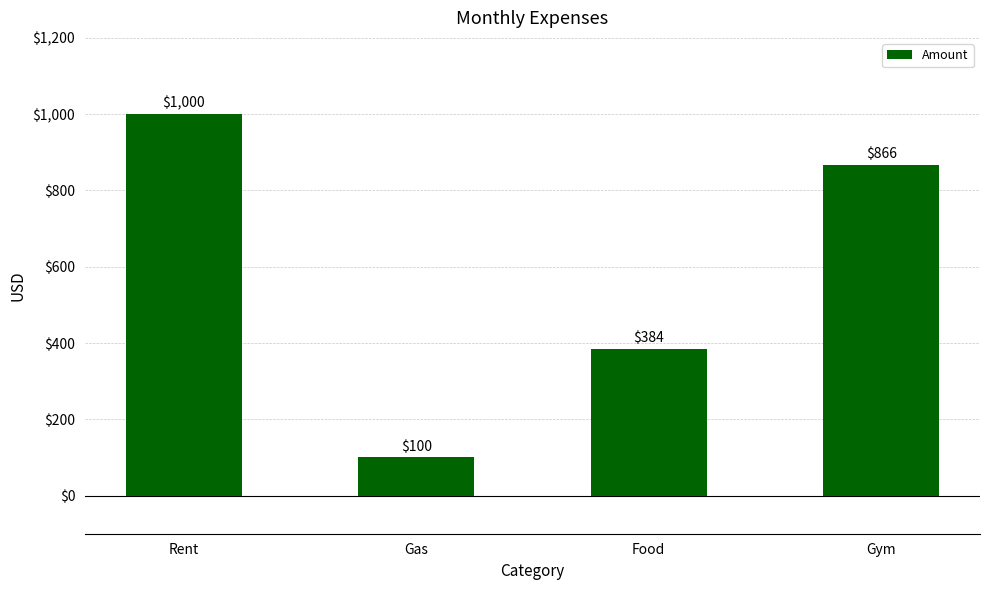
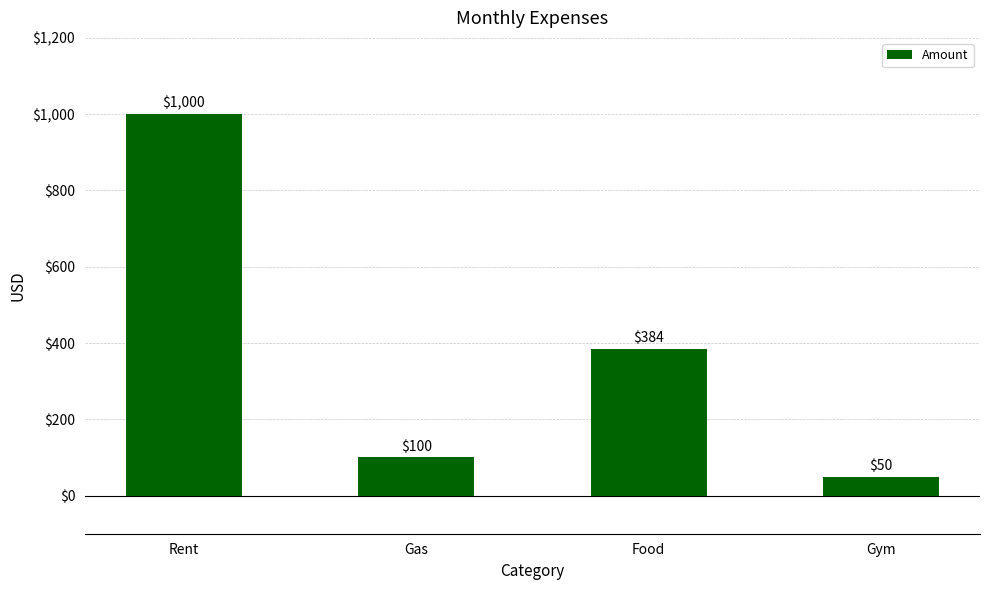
Gym: $866 -> $50
